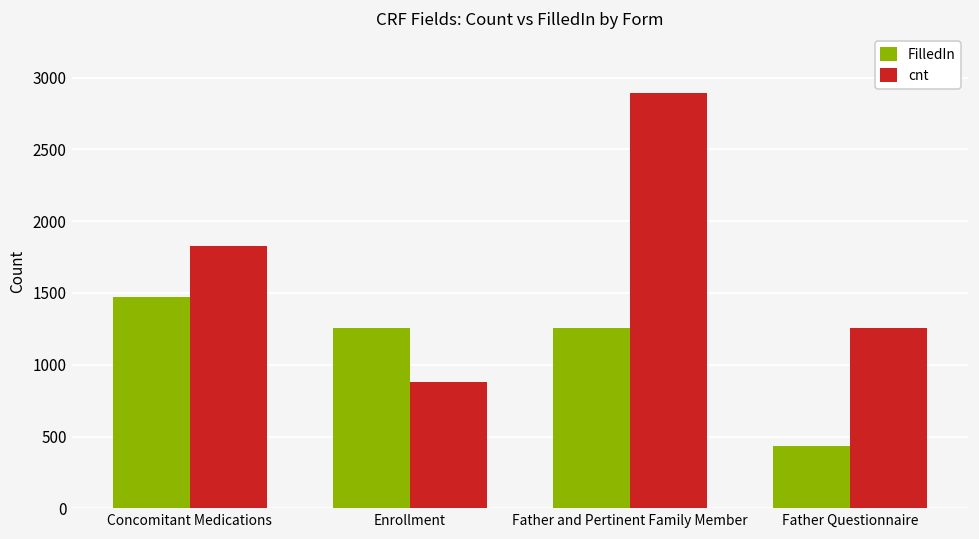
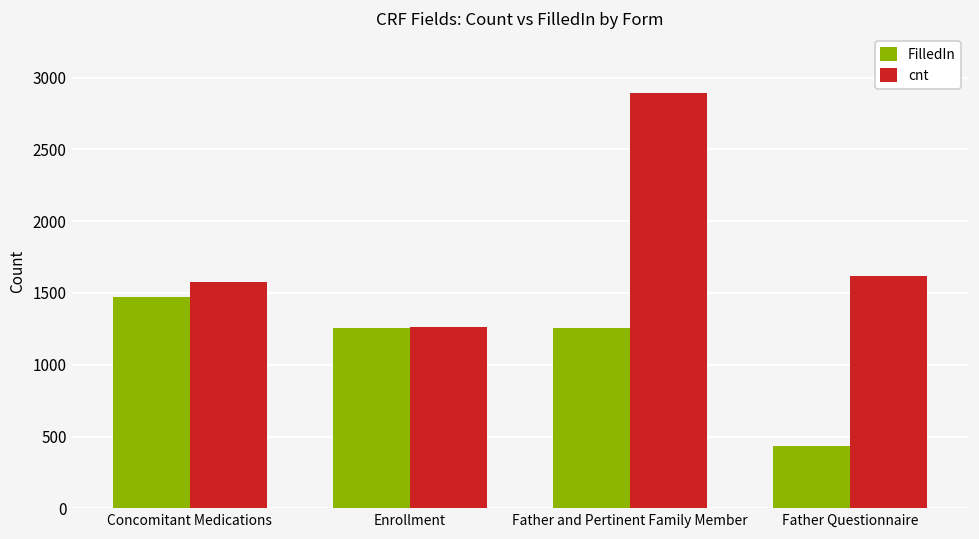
cnt, Concomitant Medications: 1820 -> 1570
cnt, Enrollment: 880 -> 1260
cnt, Father Questionnaire: 1260 -> 1620
